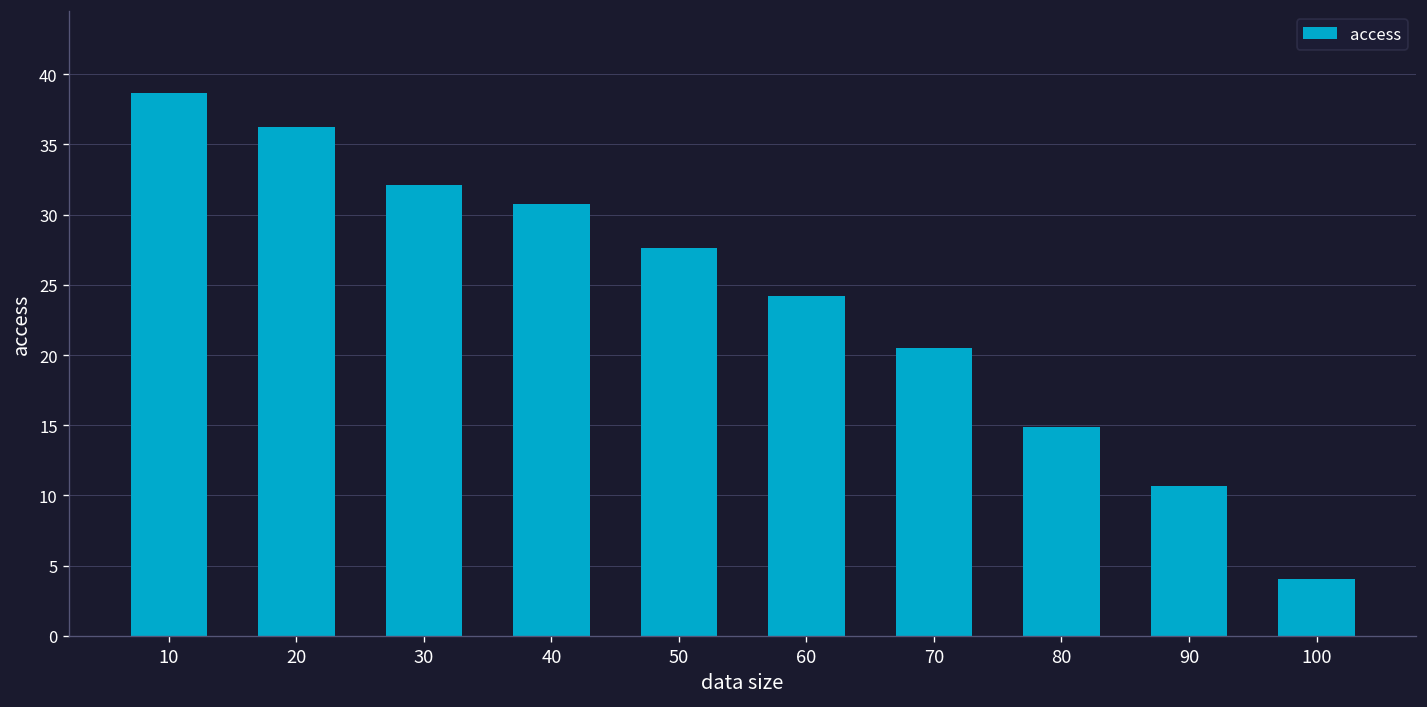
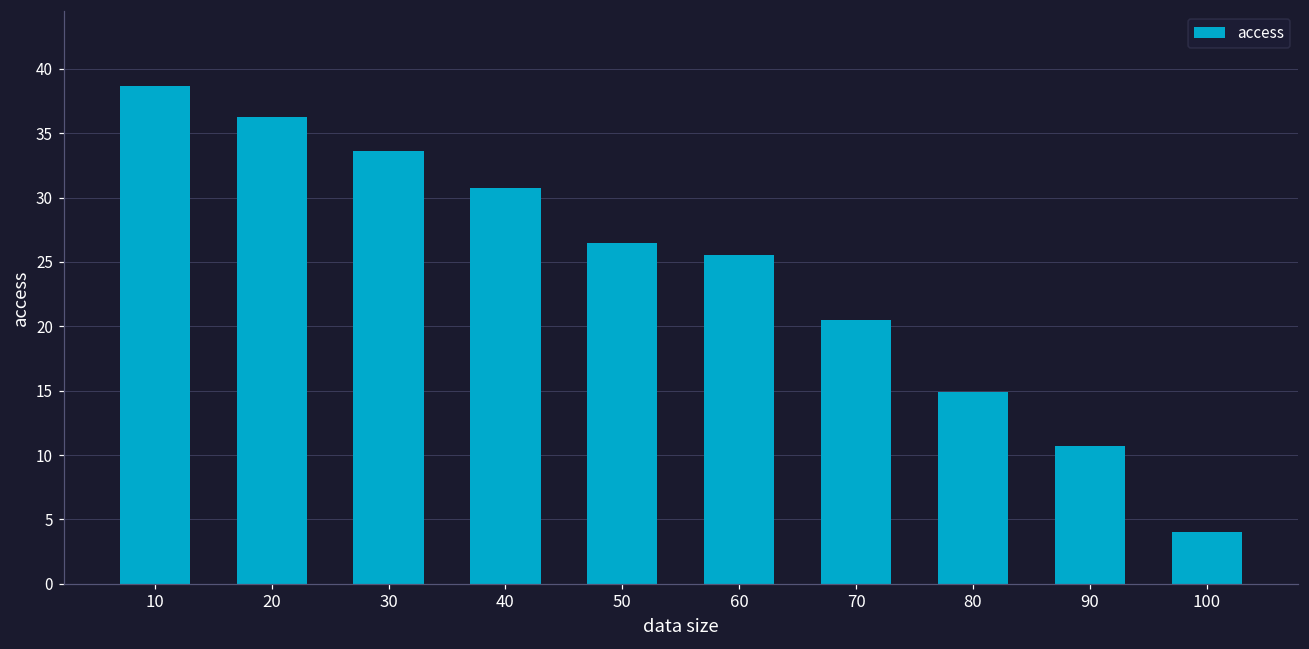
30: 32.1 -> 33.6
50: 27.6 -> 26.5
60: 24.2 -> 25.5
